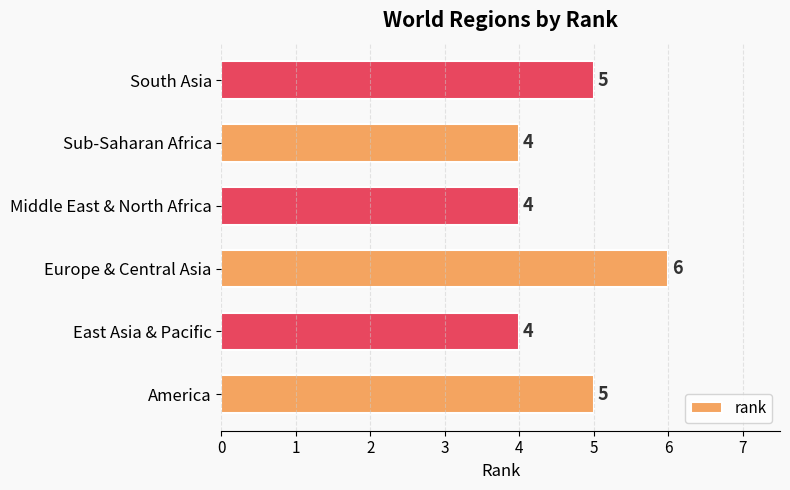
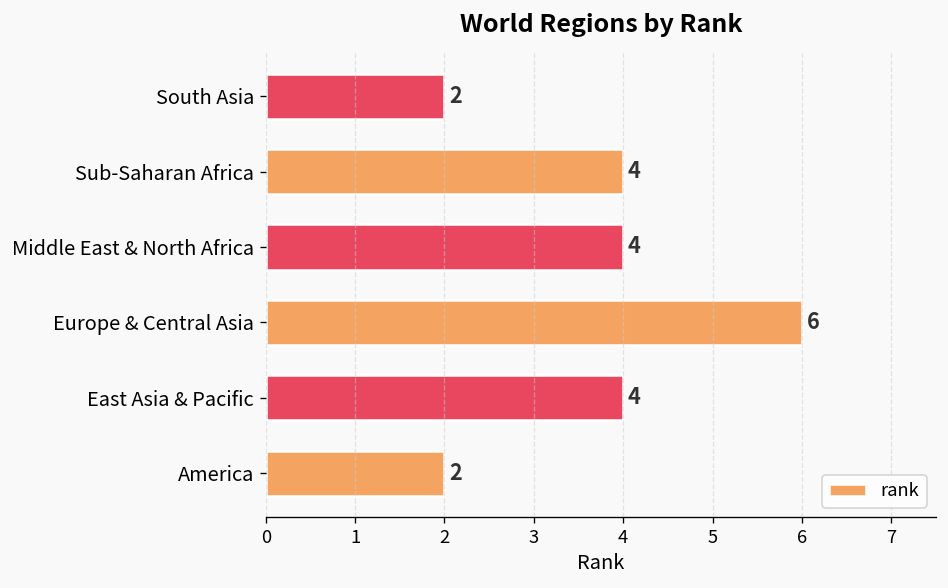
South Asia: 5 -> 2
America: 5 -> 2
